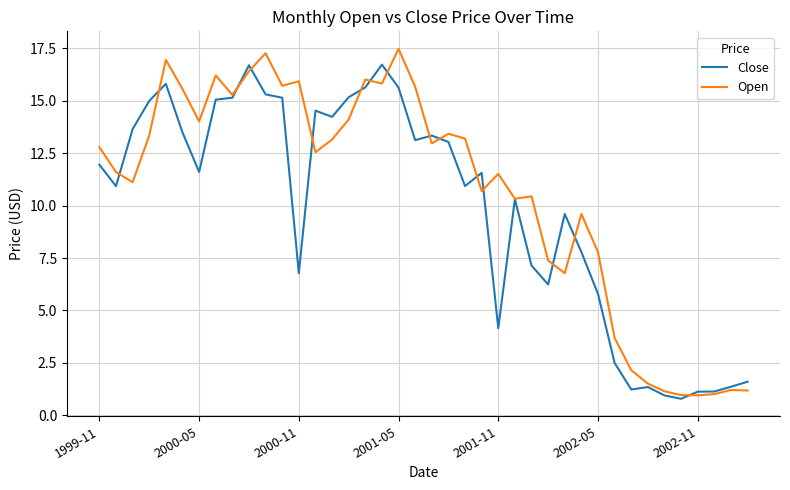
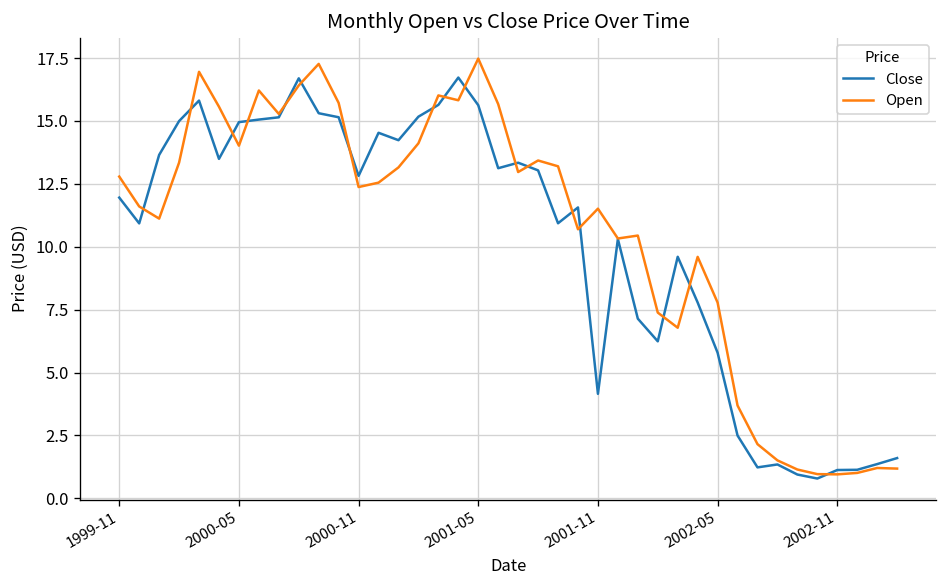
Close, 2000-05: 11.6 -> 15.0
Close, 2000-11: 6.8 -> 12.8
Open, 2000-11: 15.9 -> 12.4
